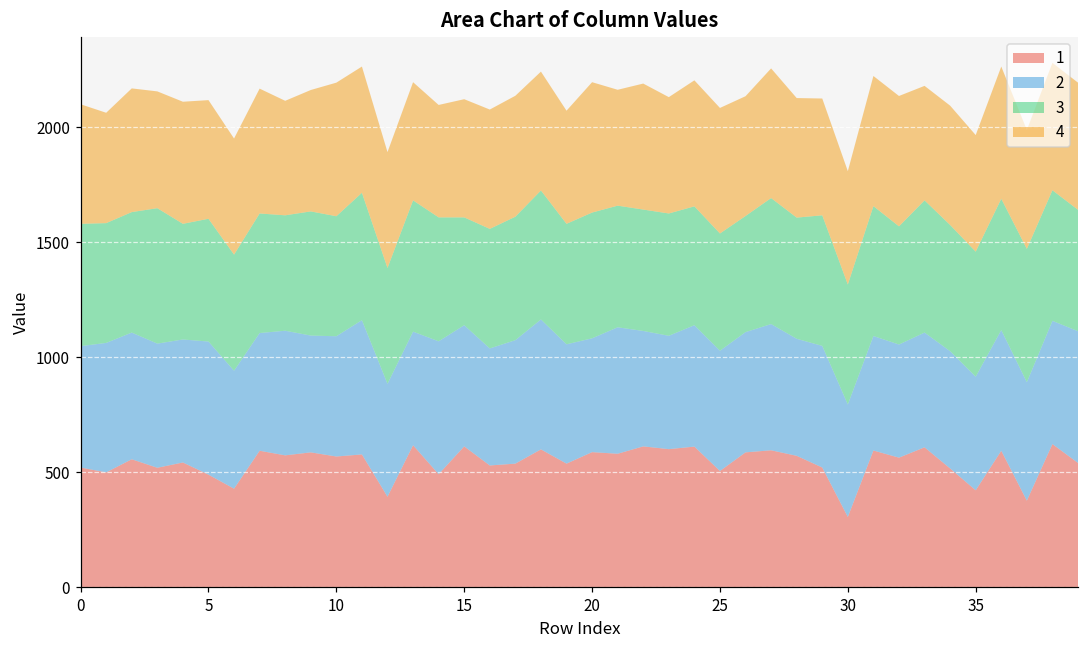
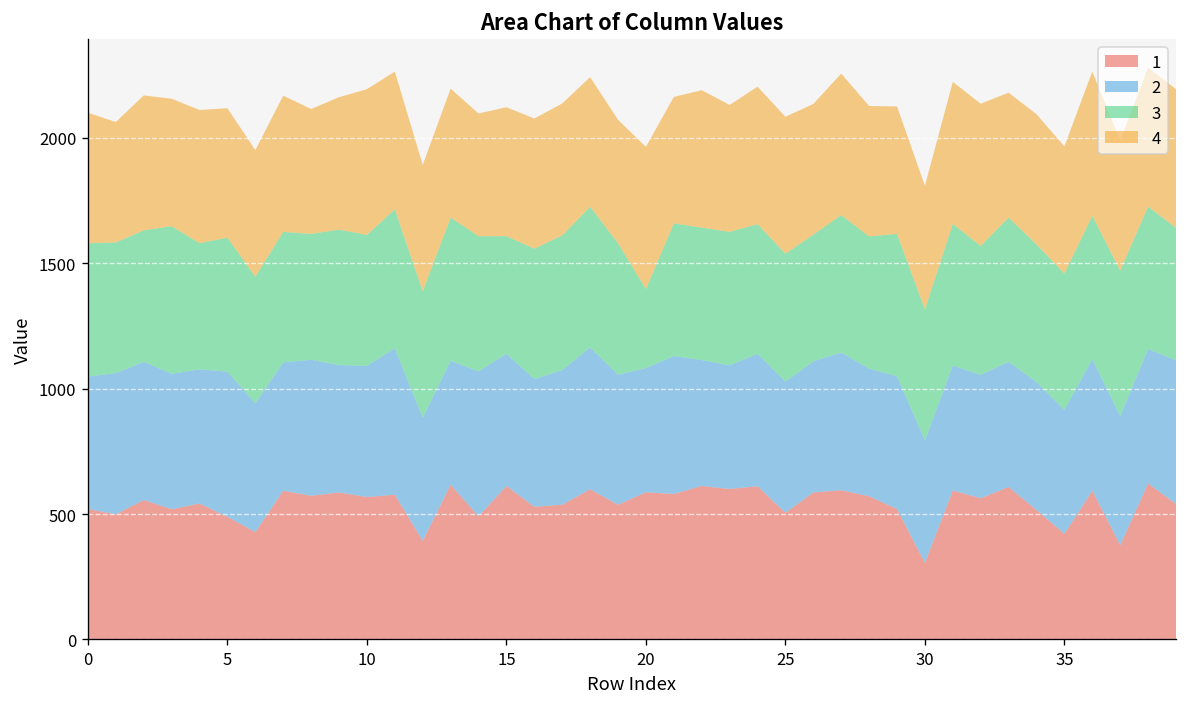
3, 20: 550 -> 320
